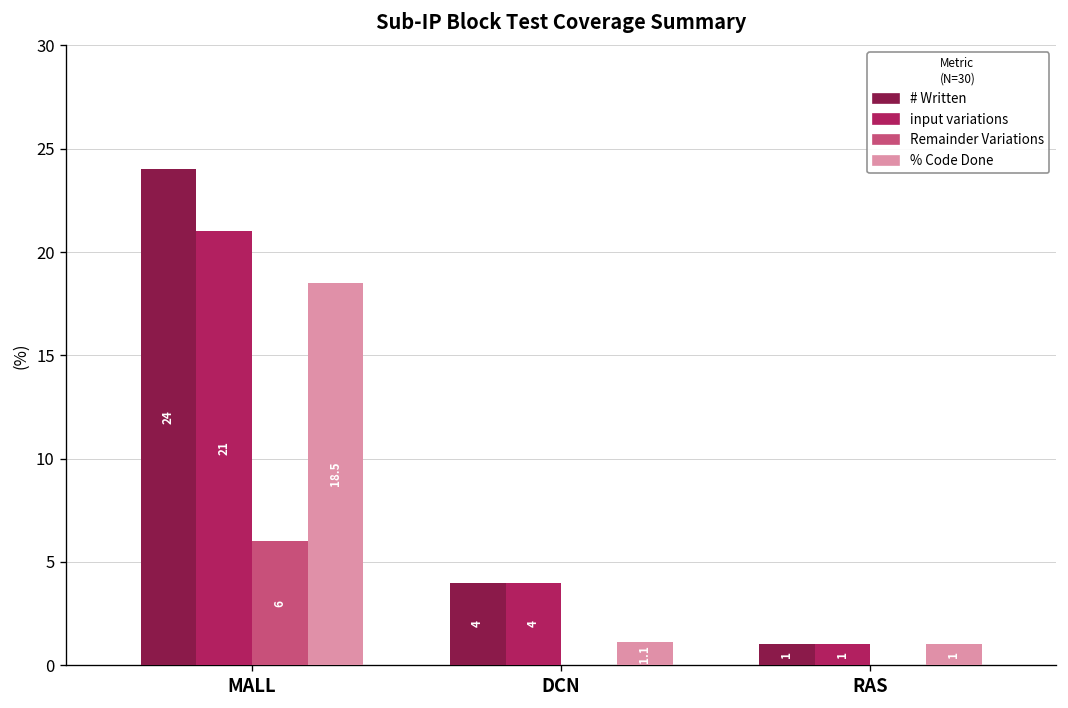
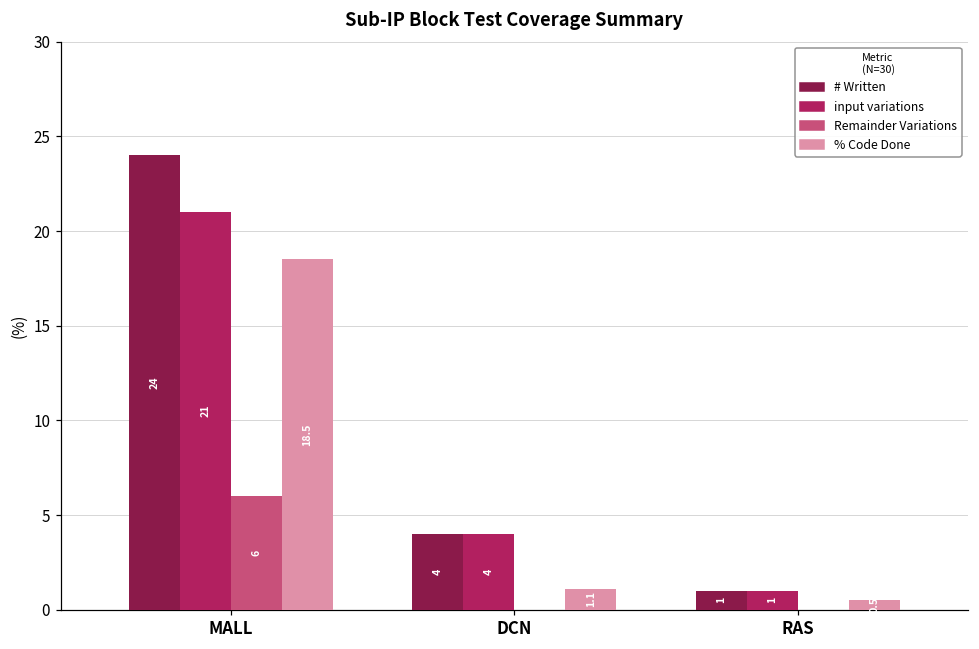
% Code Done, RAS: 1.0 -> 0.5
